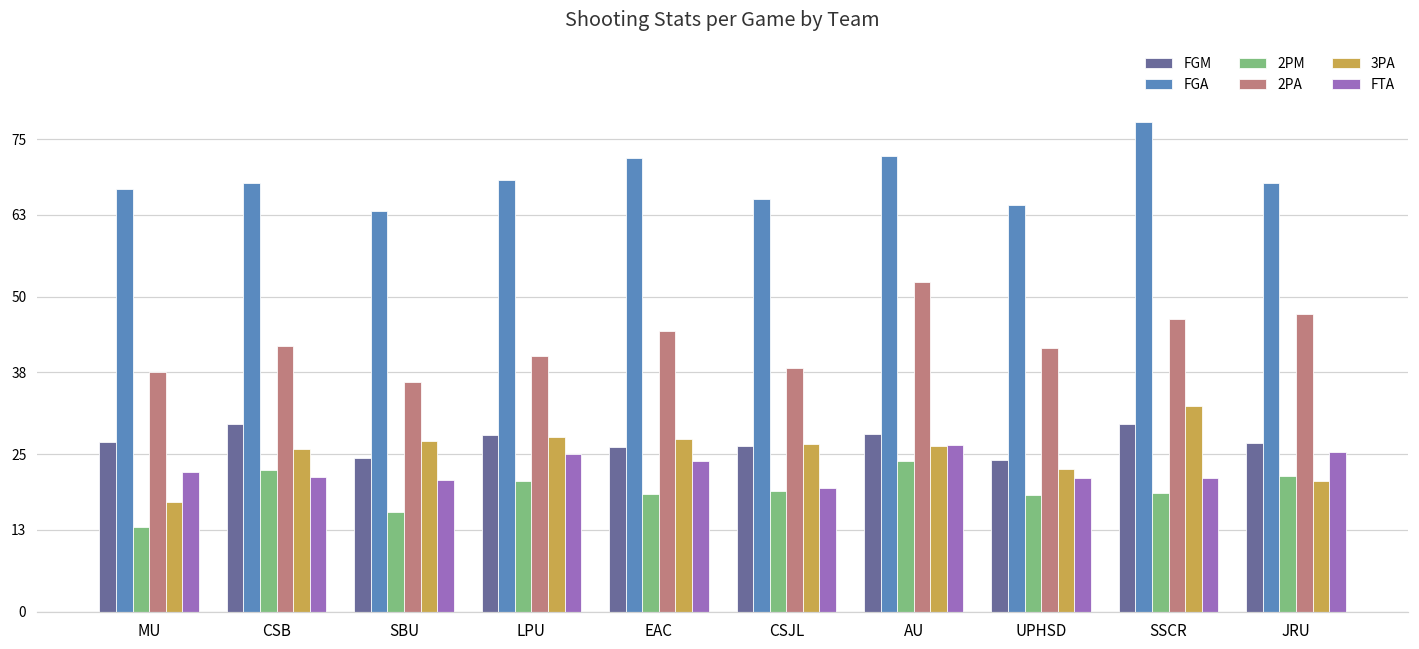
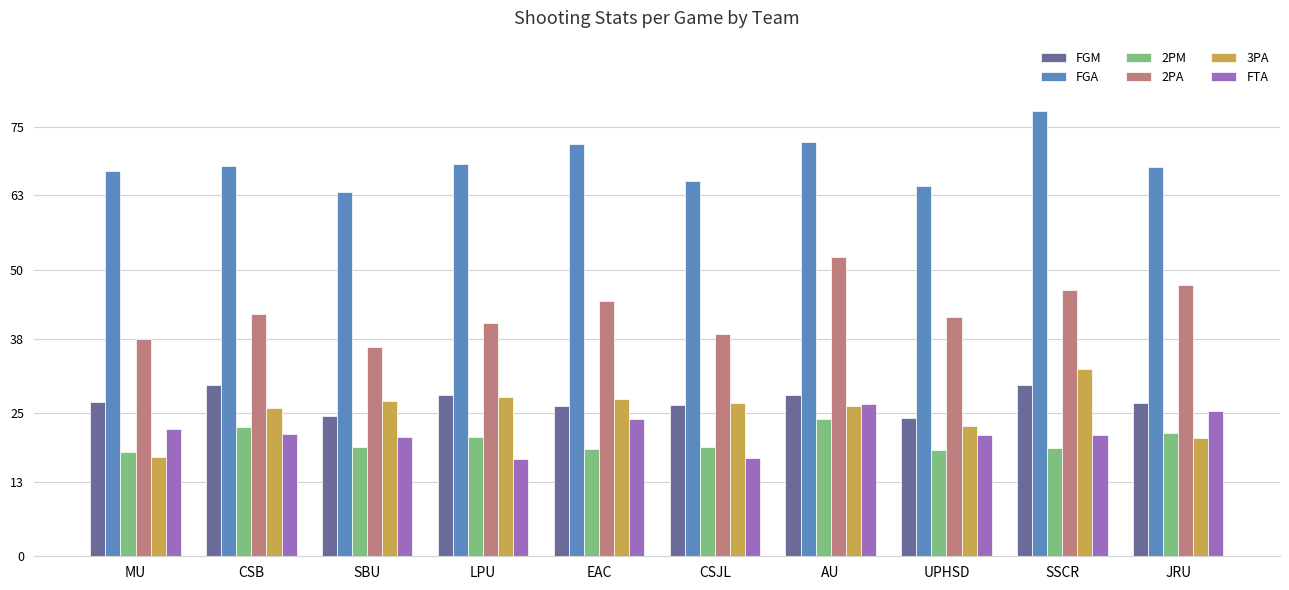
2PM, MU: 13 -> 18
2PM, SBU: 16 -> 19
FTA, LPU: 25 -> 17
FTA, CSJL: 20 -> 17
